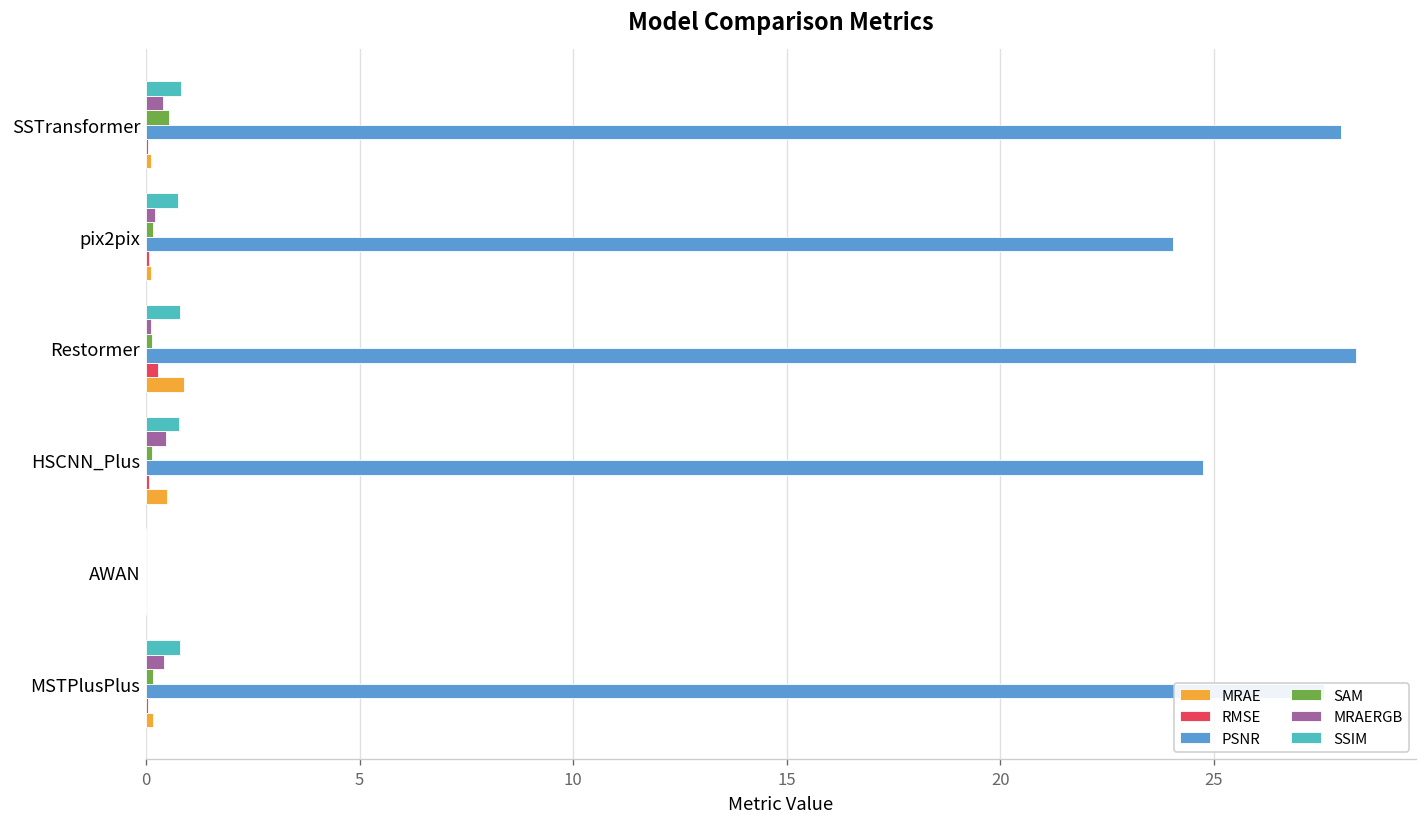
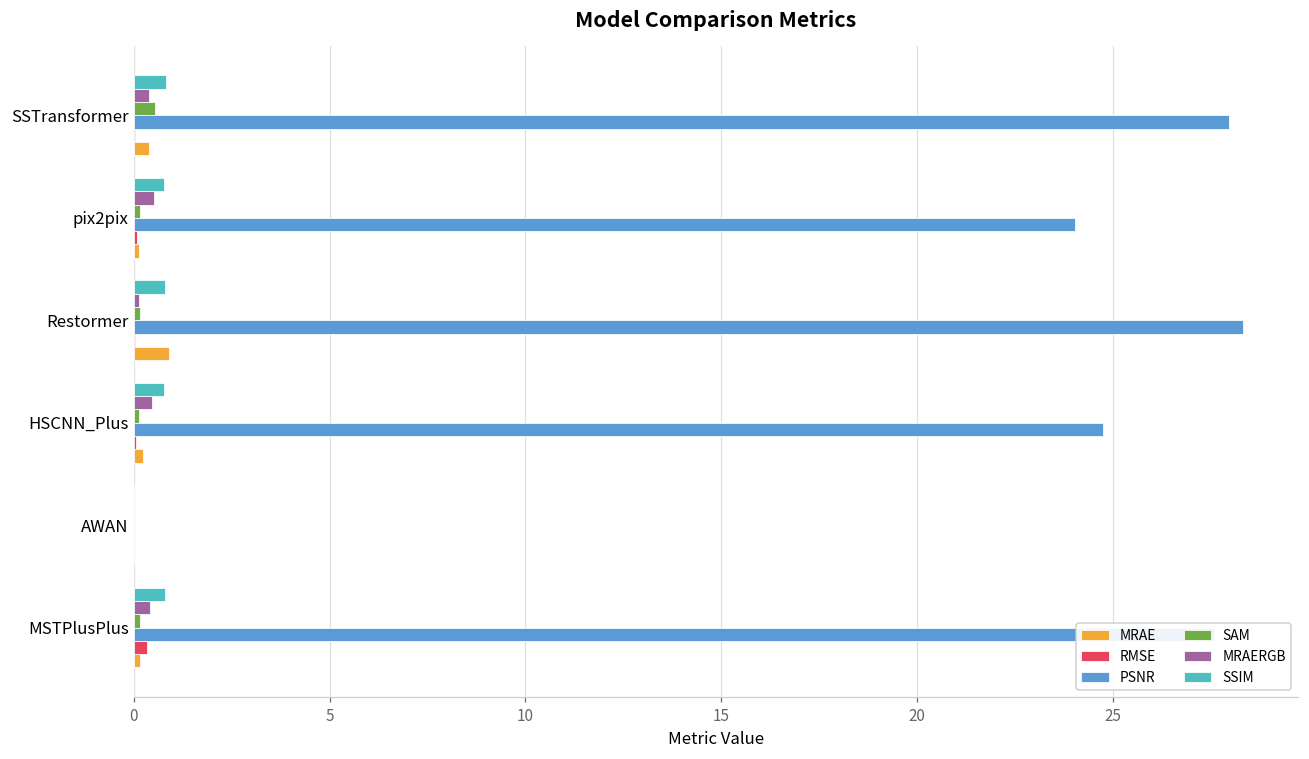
MRAE, SSTransformer: 0.1 -> 0.4
MRAERGB, pix2pix: 0.2 -> 0.5
RMSE, Restormer: 0.3 -> 0.0
MRAE, HSCNN_Plus: 0.5 -> 0.2
RMSE, MSTPlusPlus: 0.0 -> 0.3
